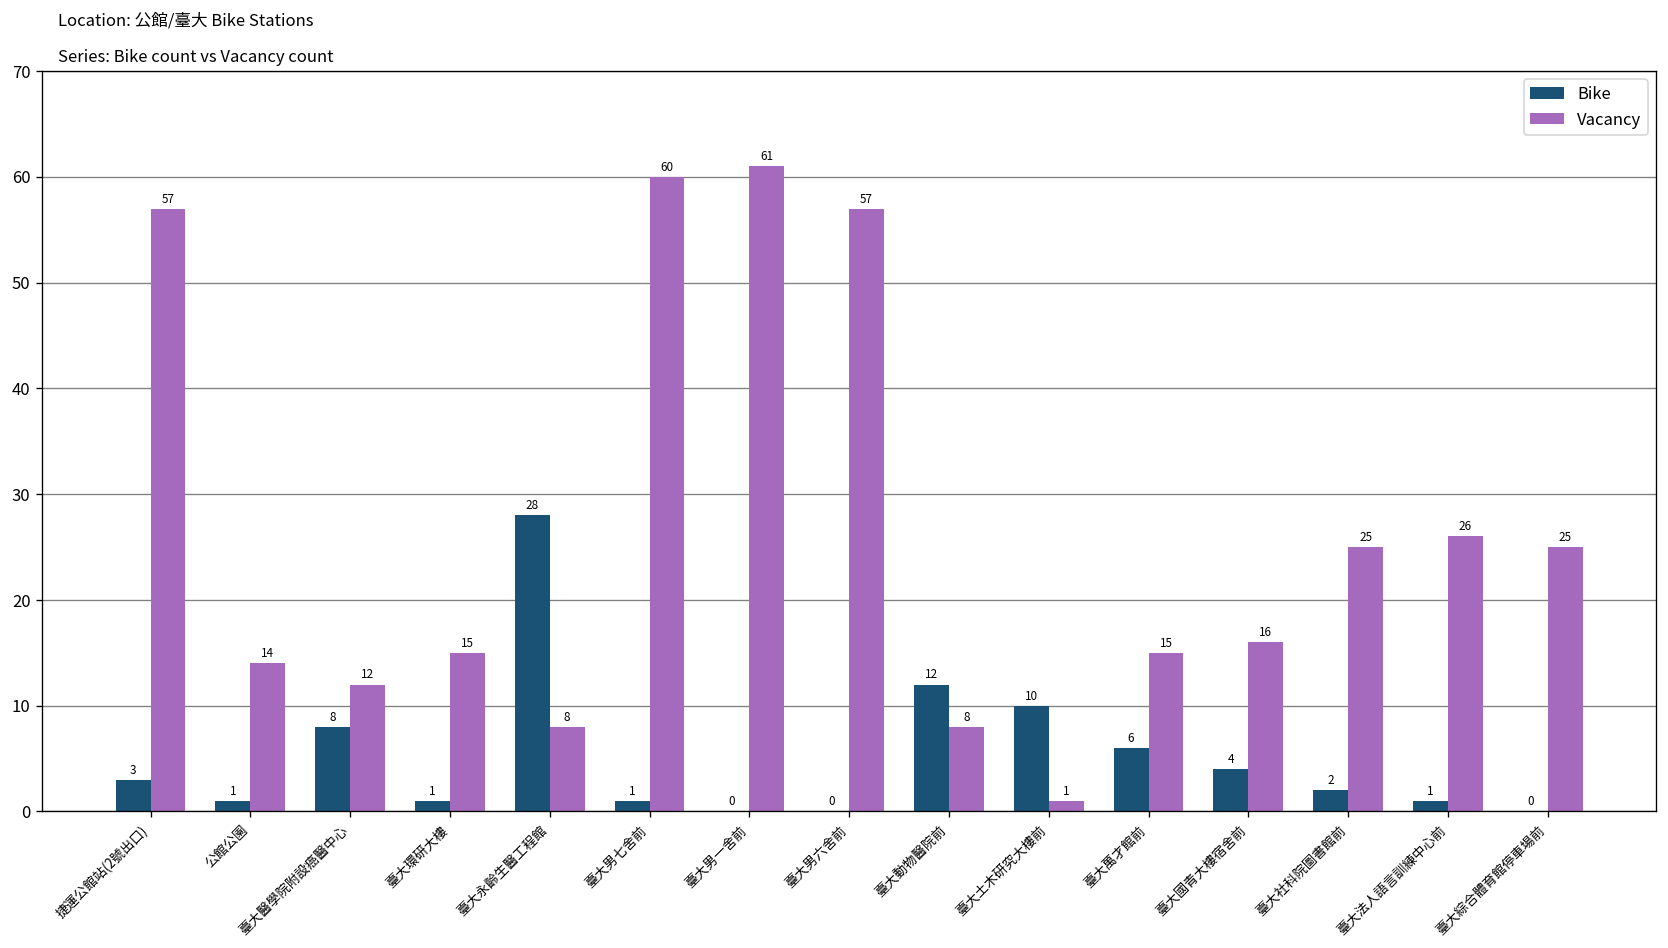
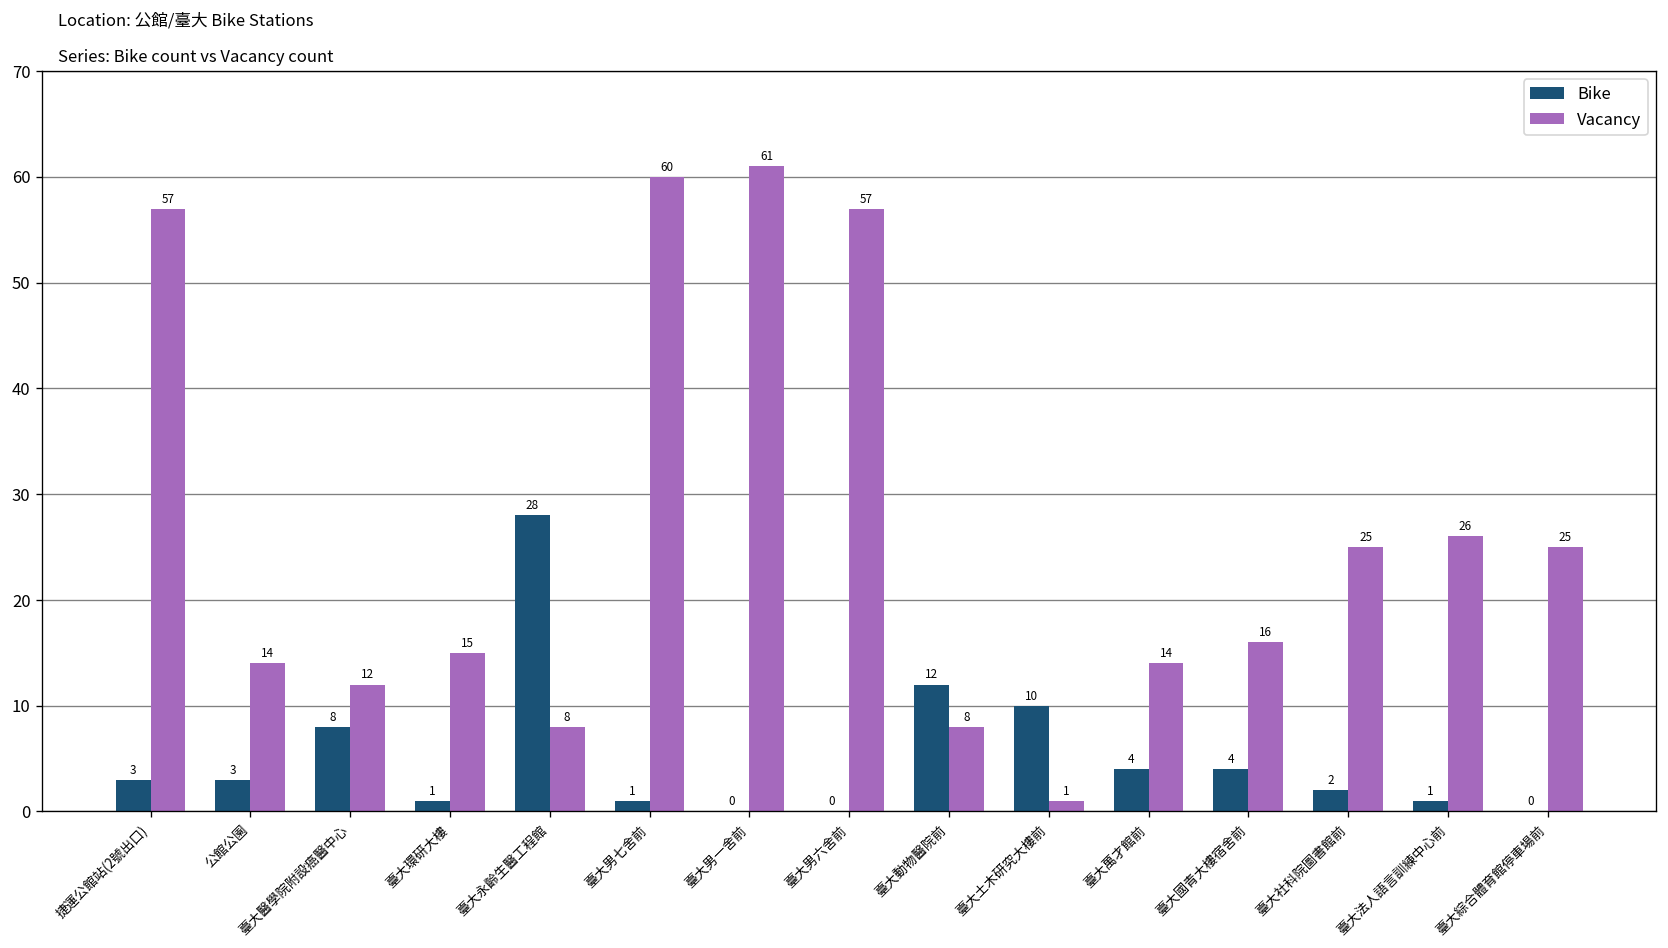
Bike, 公館公園: 1 -> 3
Bike, 臺大萬才館前: 6 -> 4
Vacancy, 臺大萬才館前: 15 -> 14
